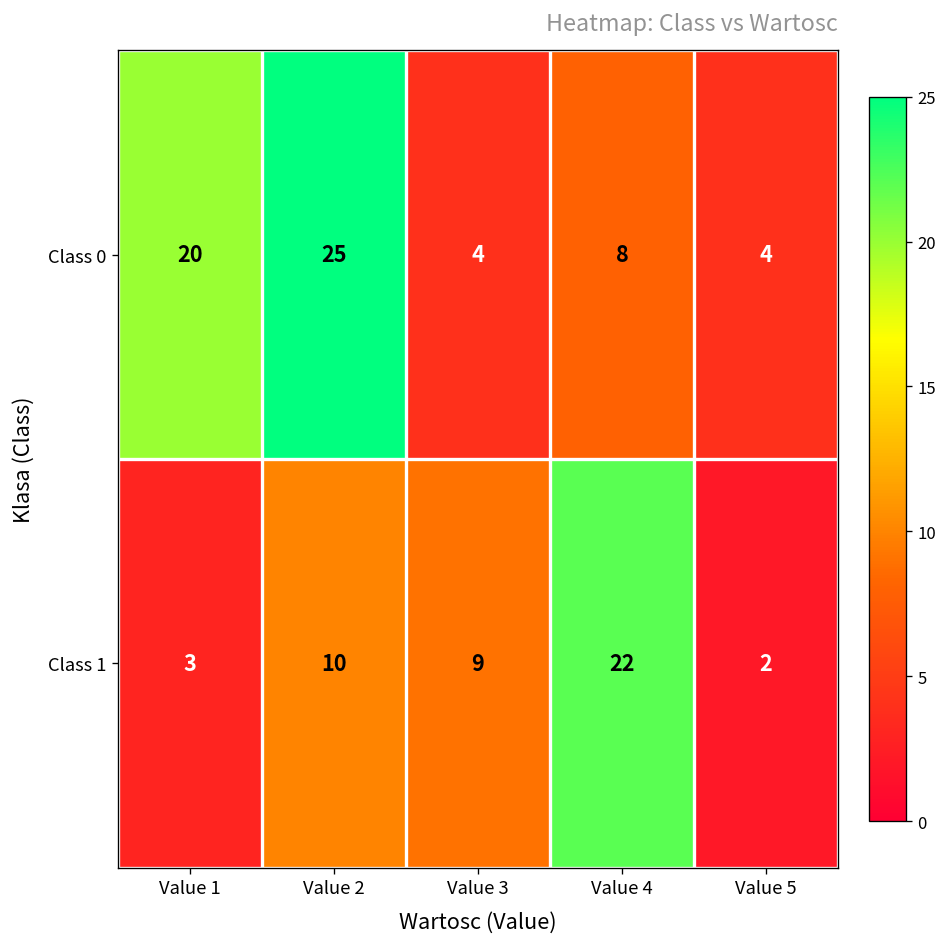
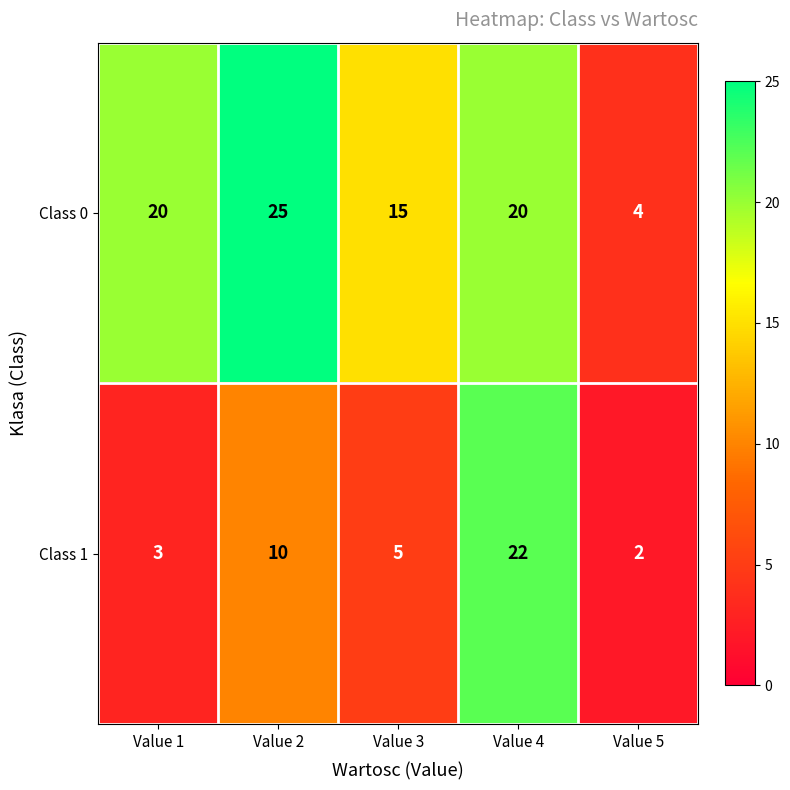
Class 0, Value 3: 4 -> 15
Class 0, Value 4: 8 -> 20
Class 1, Value 3: 9 -> 5
